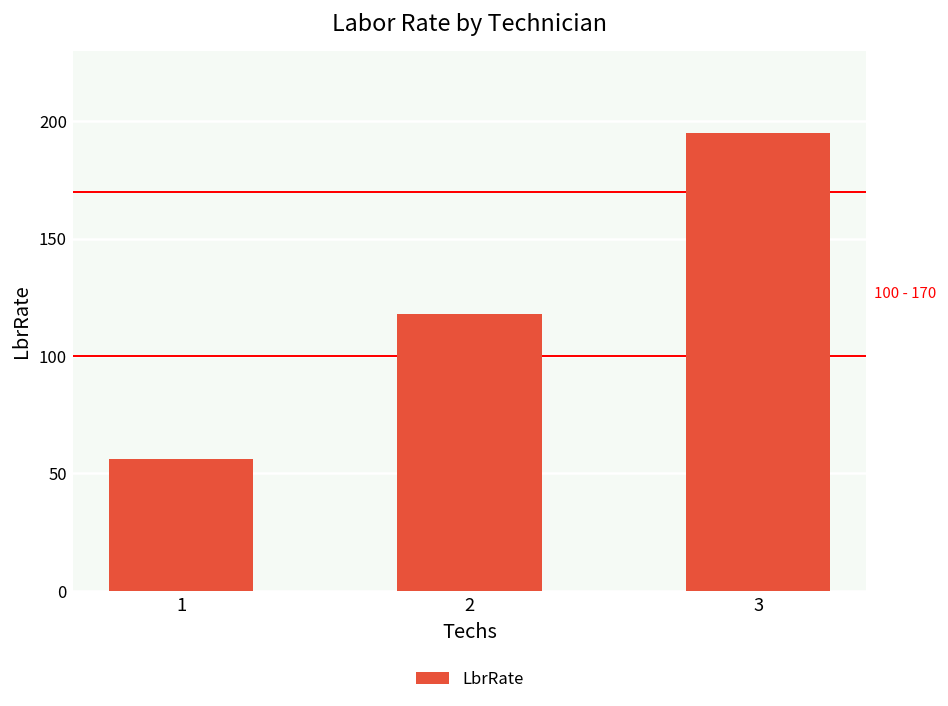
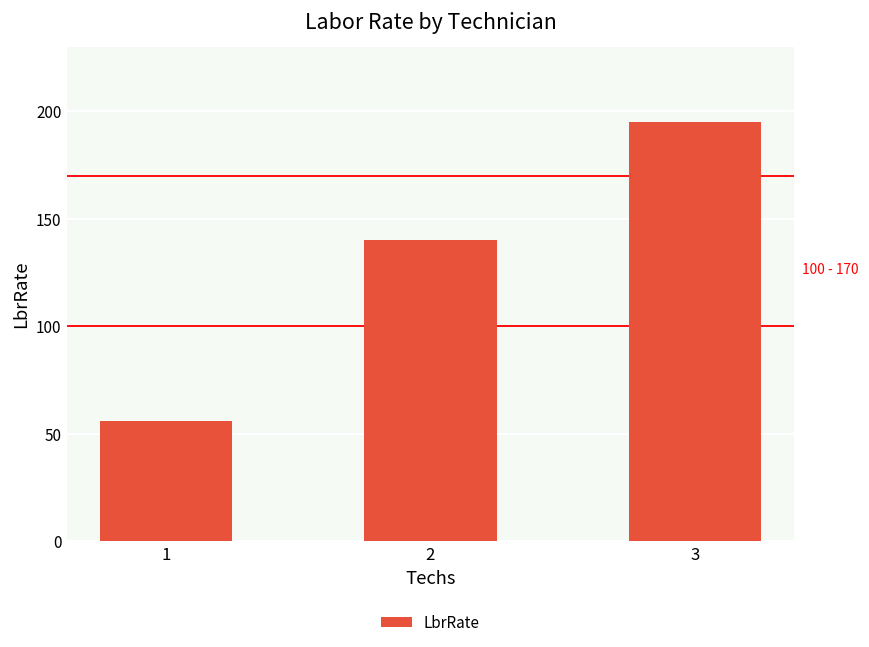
2: 118 -> 140
